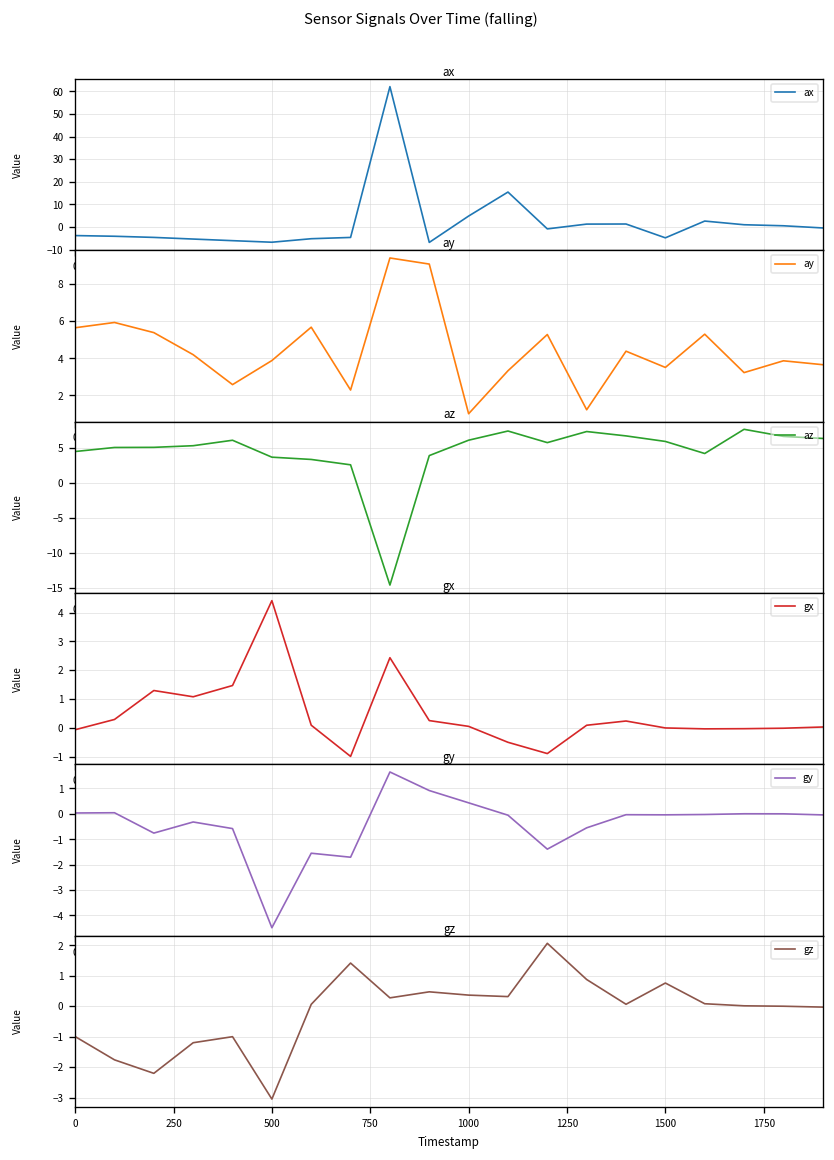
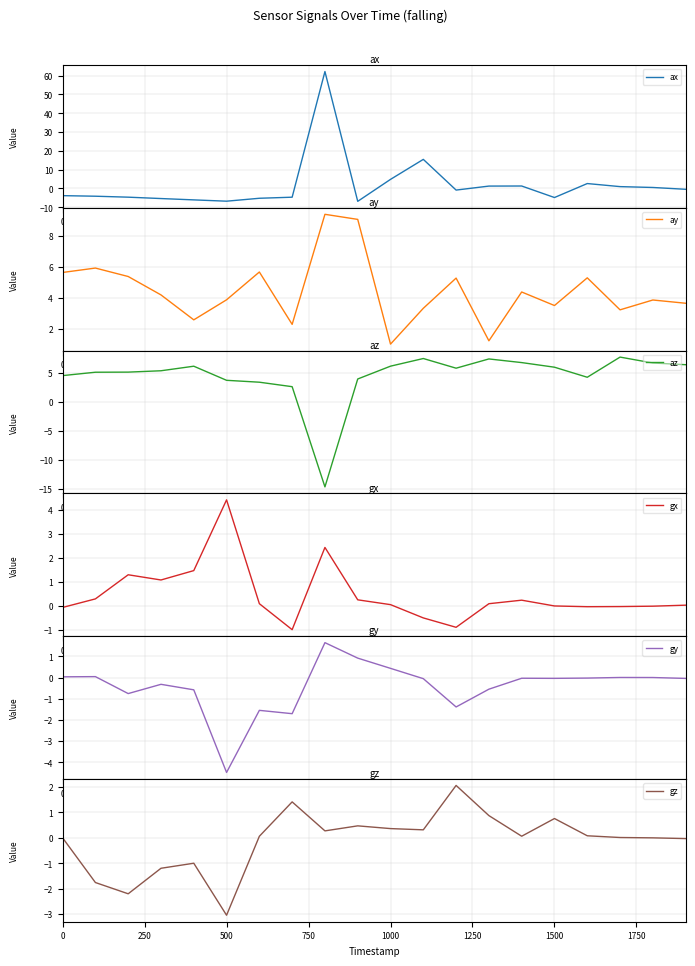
gz, 0: -1.0 -> 0.0
